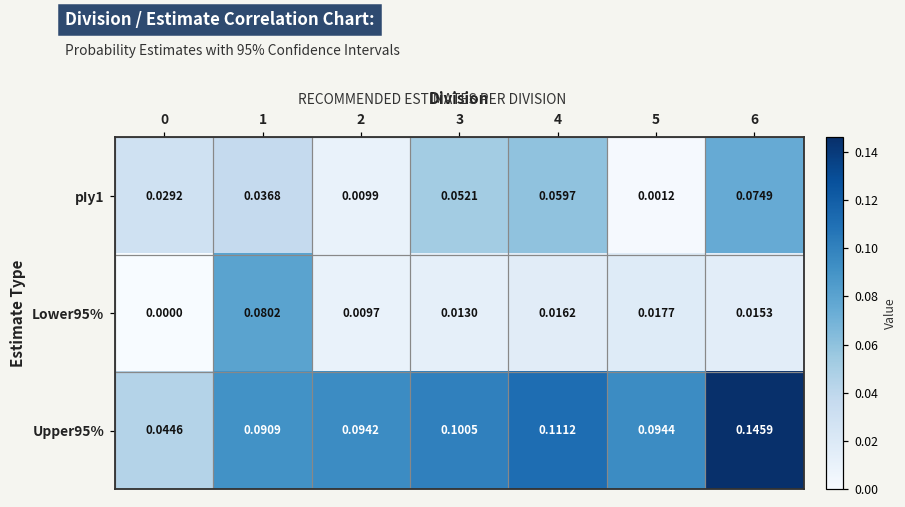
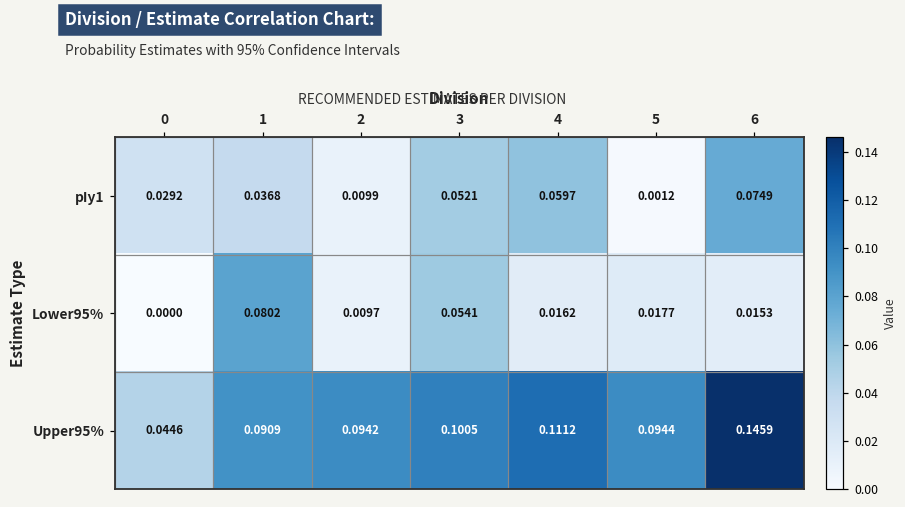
Lower95%, 3: 0.0130 -> 0.0541
